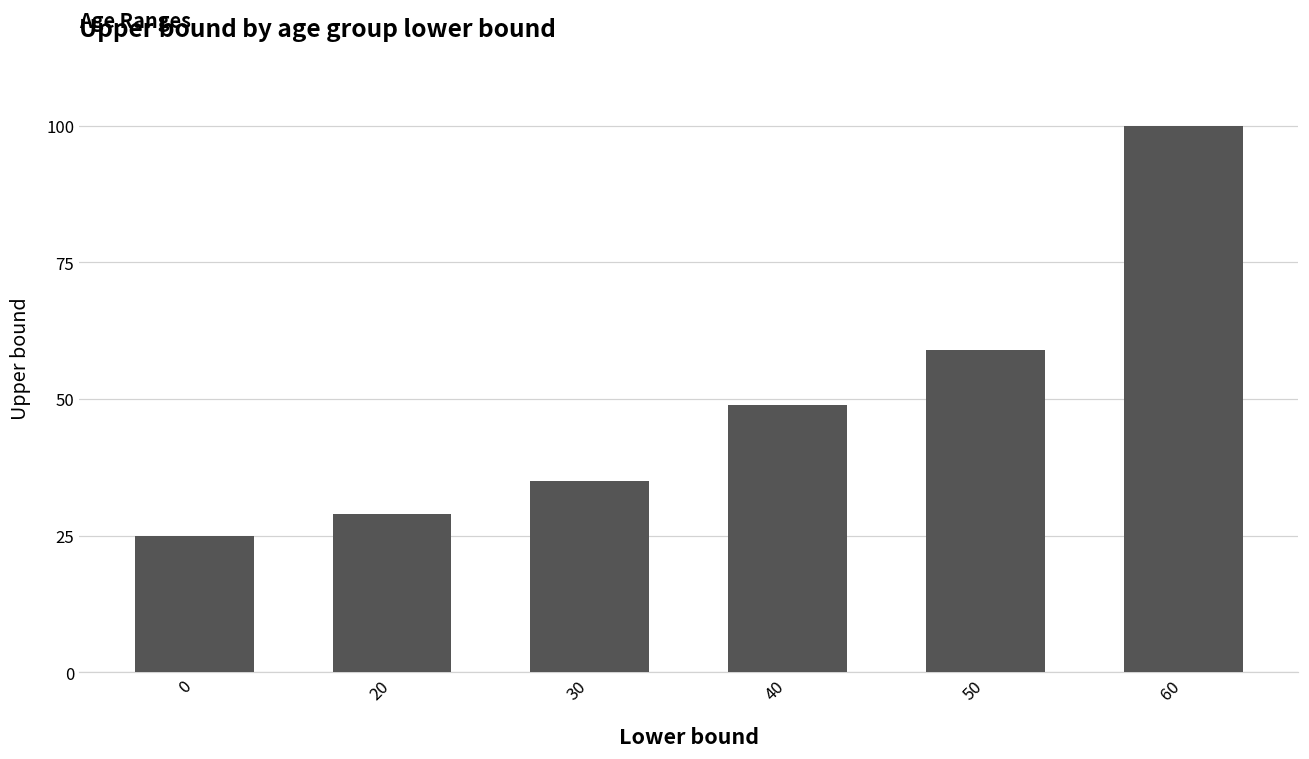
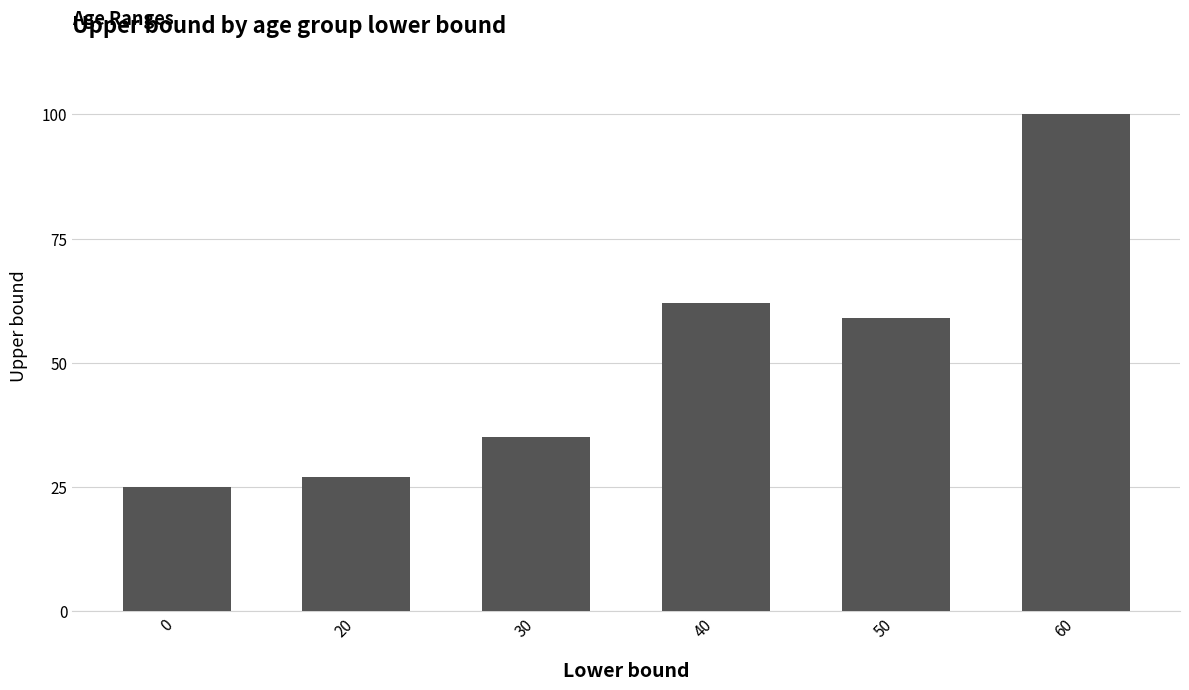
20: 29 -> 27
40: 49 -> 62
